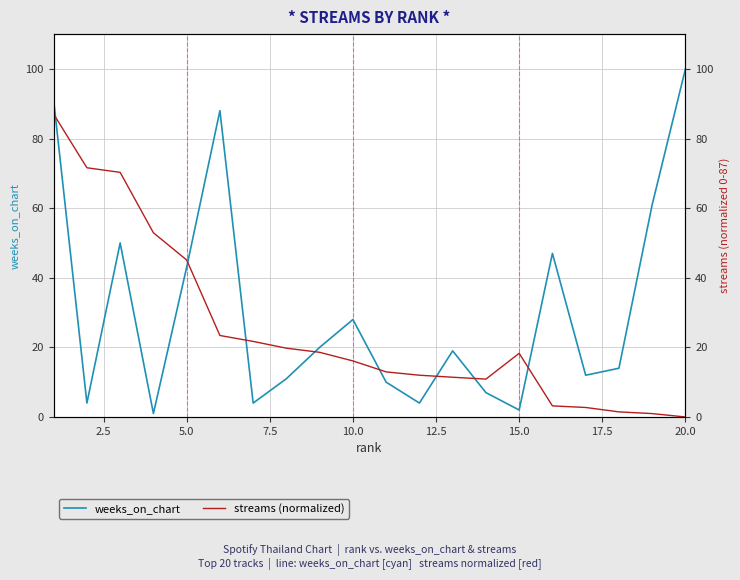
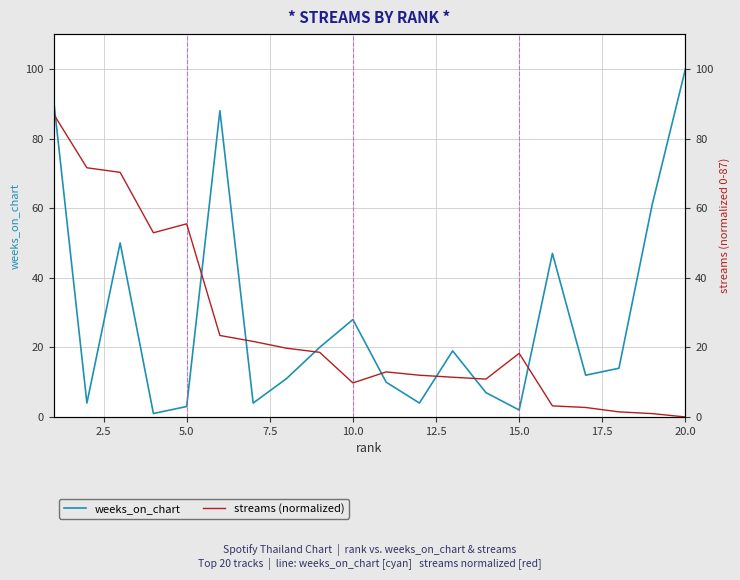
weeks_on_chart, 5.0: 43 -> 3
streams (normalized), 5.0: 45 -> 55
streams (normalized), 10.0: 16 -> 10
